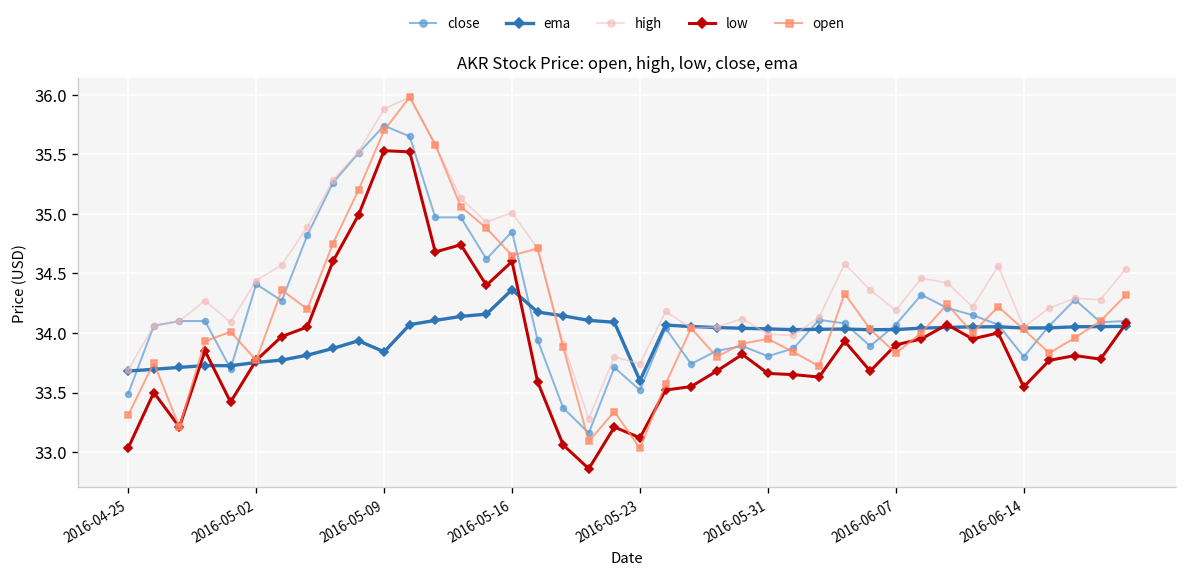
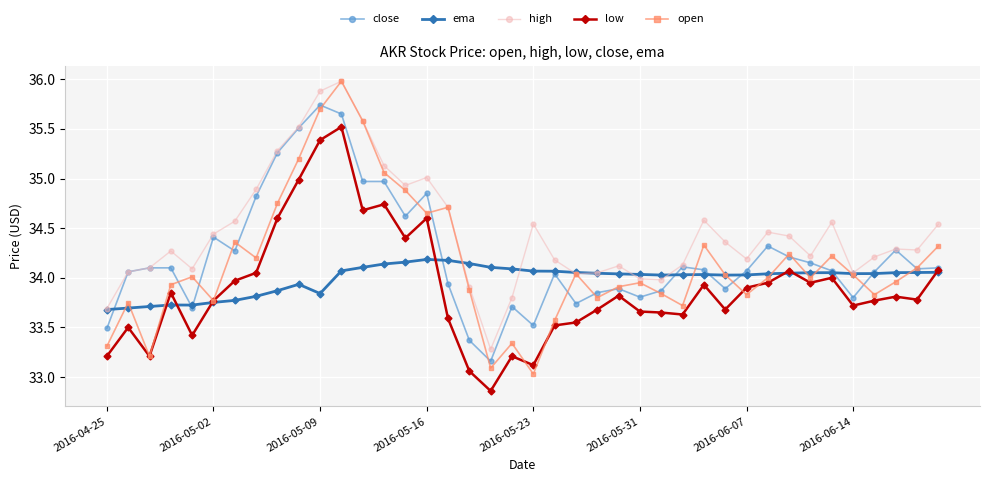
low, 2016-04-25: 33.0 -> 33.2
low, 2016-05-09: 35.5 -> 35.4
ema, 2016-05-16: 34.4 -> 34.2
ema, 2016-05-23: 33.6 -> 34.1
high, 2016-05-23: 33.7 -> 34.5
low, 2016-06-14: 33.5 -> 33.7
